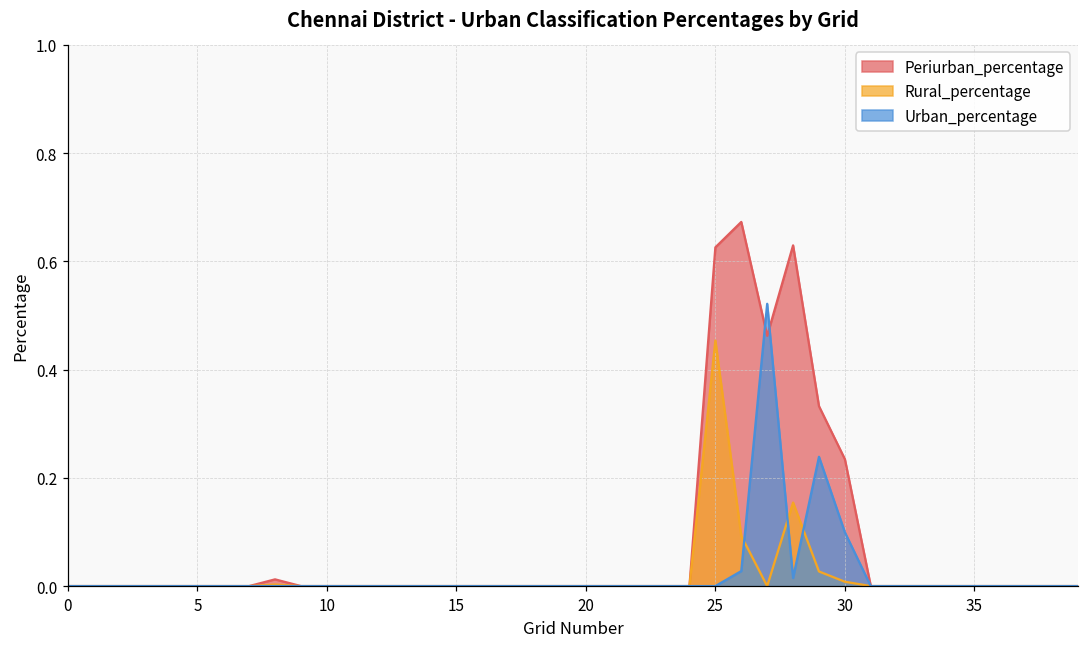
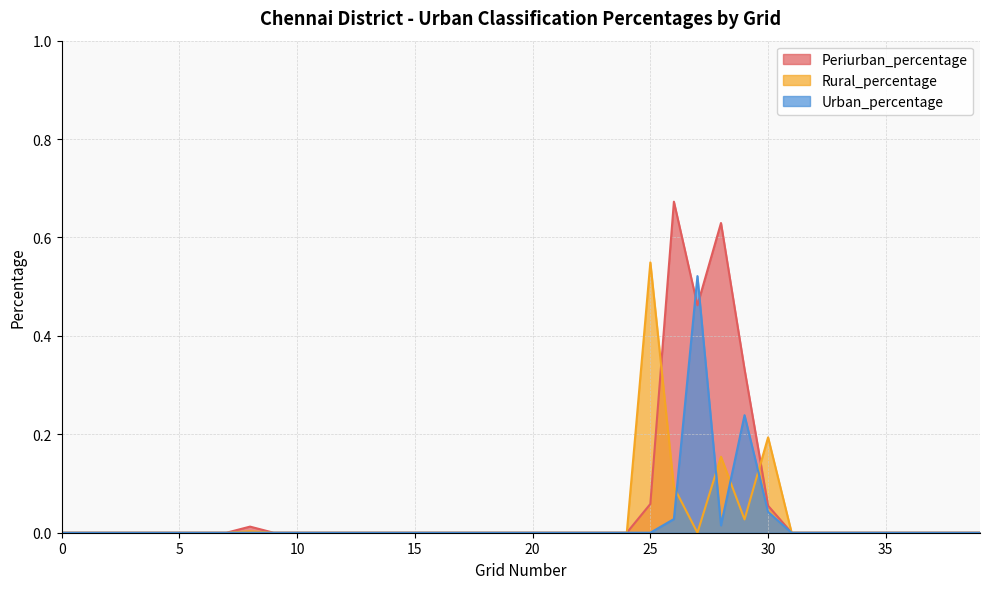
Periurban_percentage, 25: 0.63 -> 0.06
Rural_percentage, 25: 0.45 -> 0.55
Periurban_percentage, 30: 0.23 -> 0.05
Rural_percentage, 30: 0.01 -> 0.19
Urban_percentage, 30: 0.10 -> 0.04
